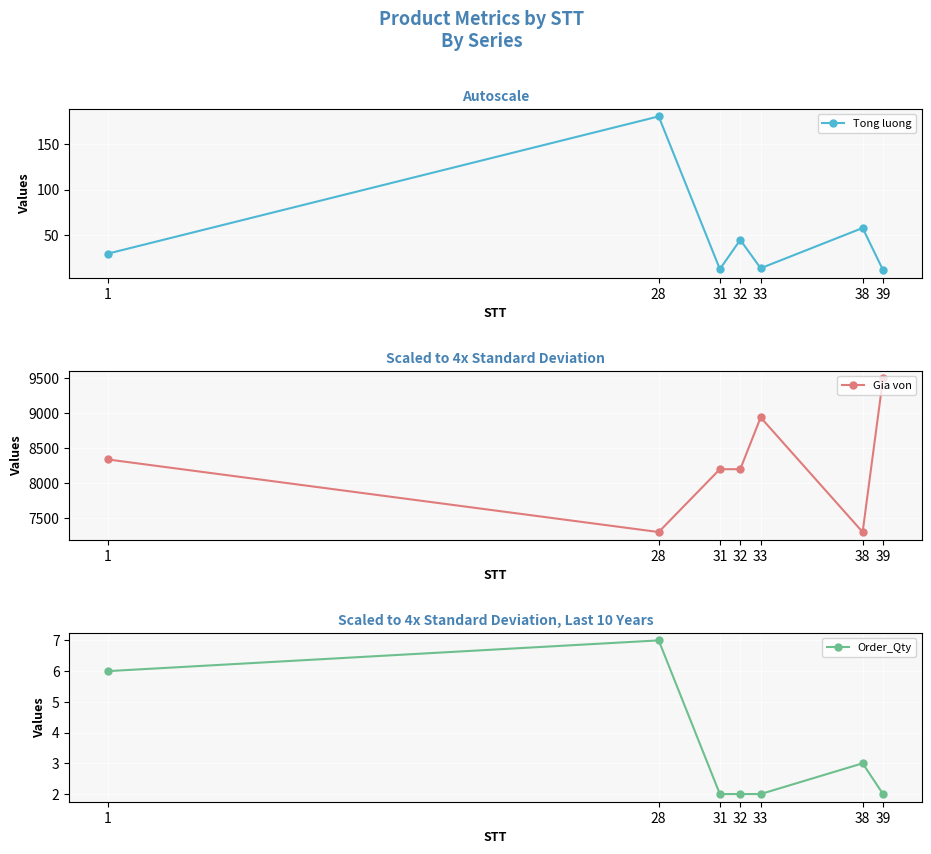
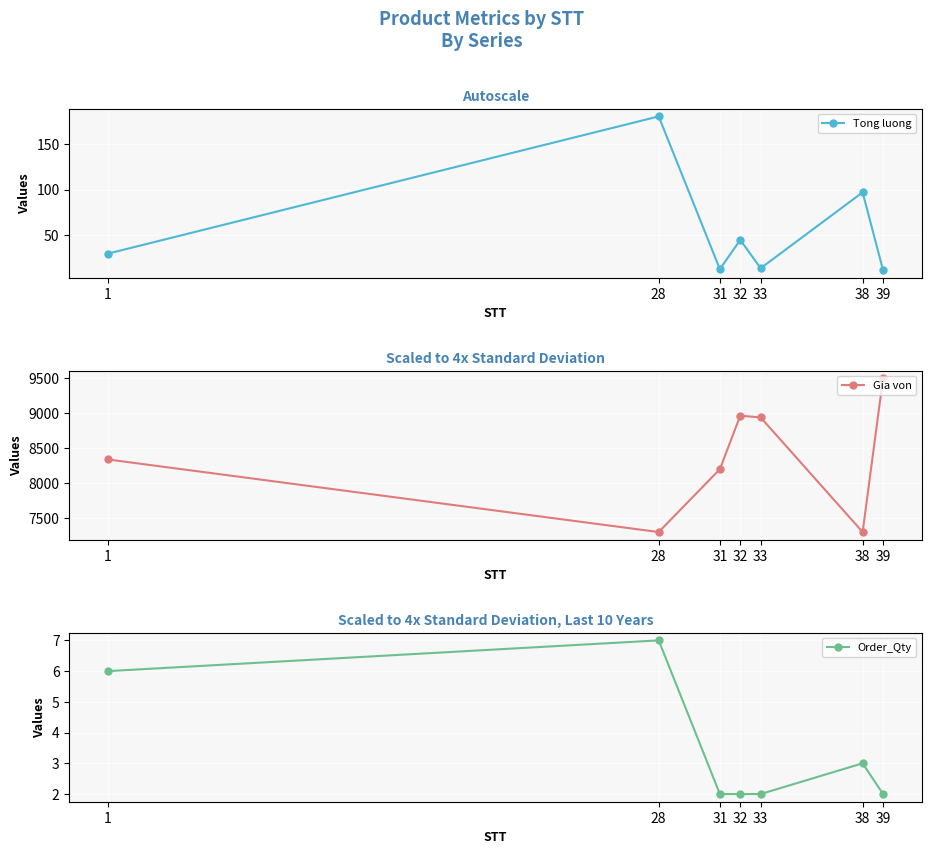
Autoscale, 38: 60 -> 100
Scaled to 4x Standard Deviation, 32: 8200 -> 9000
